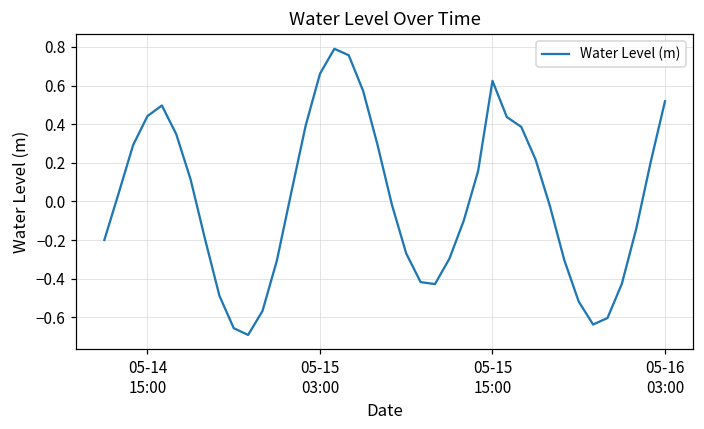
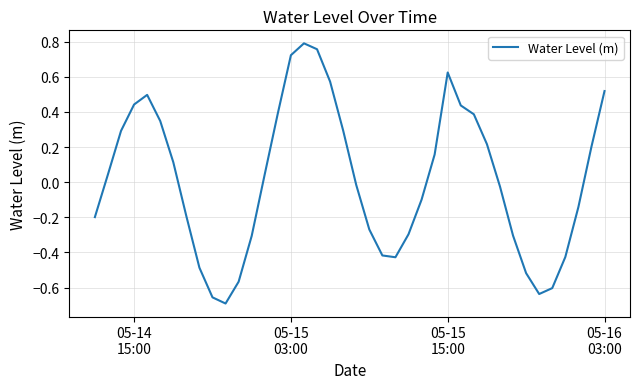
05-15 03:00: 0.66 -> 0.72
